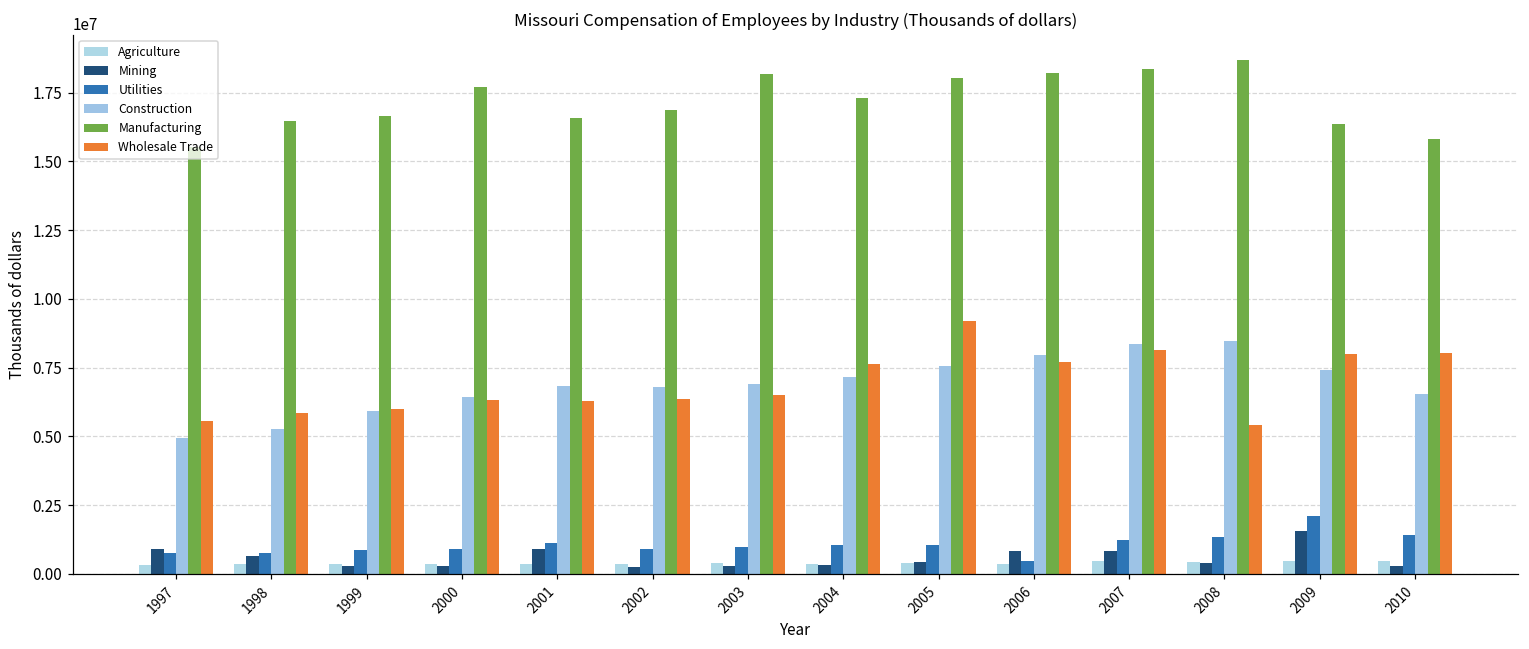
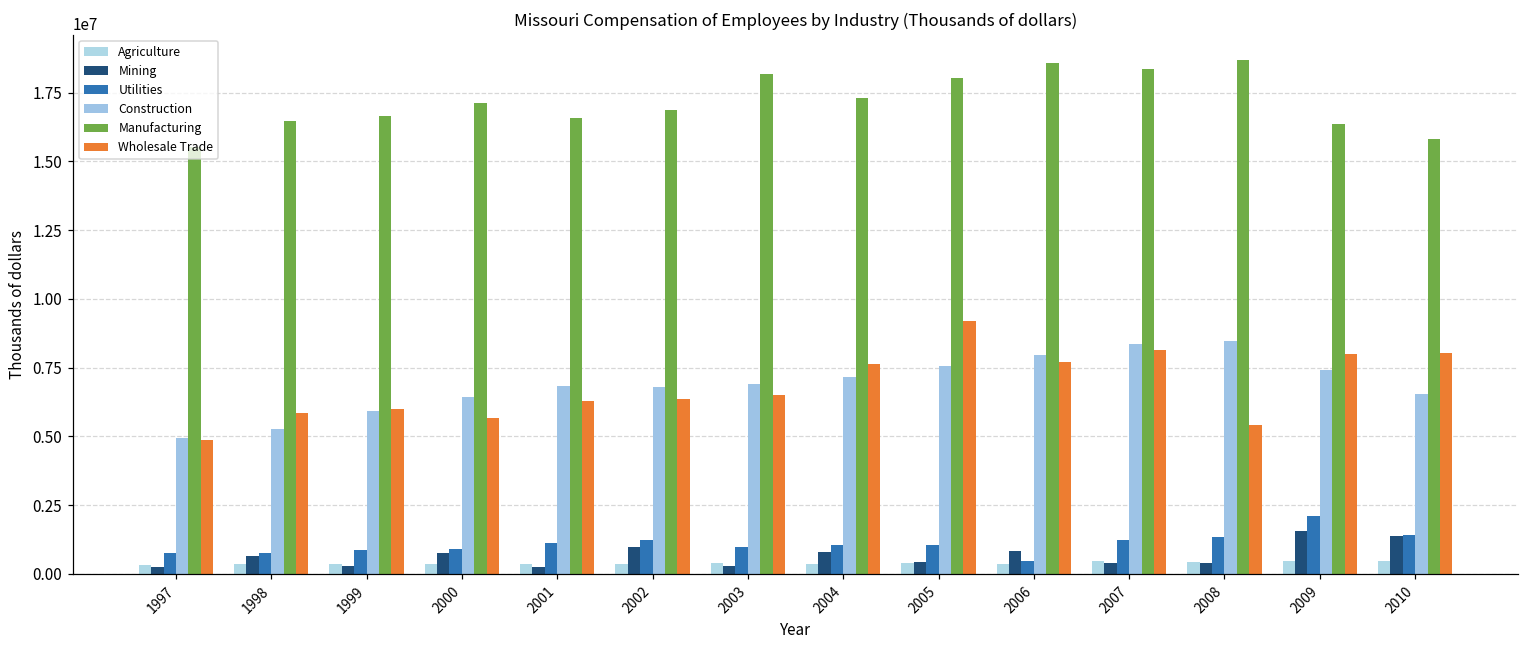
Mining, 1997: 900000 -> 200000
Wholesale Trade, 1997: 5500000 -> 4900000
Mining, 2000: 300000 -> 800000
Manufacturing, 2000: 17700000 -> 17100000
Wholesale Trade, 2000: 6300000 -> 5700000
Mining, 2001: 900000 -> 300000
Mining, 2002: 200000 -> 1000000
Utilities, 2002: 900000 -> 1200000
Mining, 2004: 300000 -> 800000
Manufacturing, 2006: 18200000 -> 18600000
Mining, 2007: 800000 -> 400000
Mining, 2010: 300000 -> 1400000
